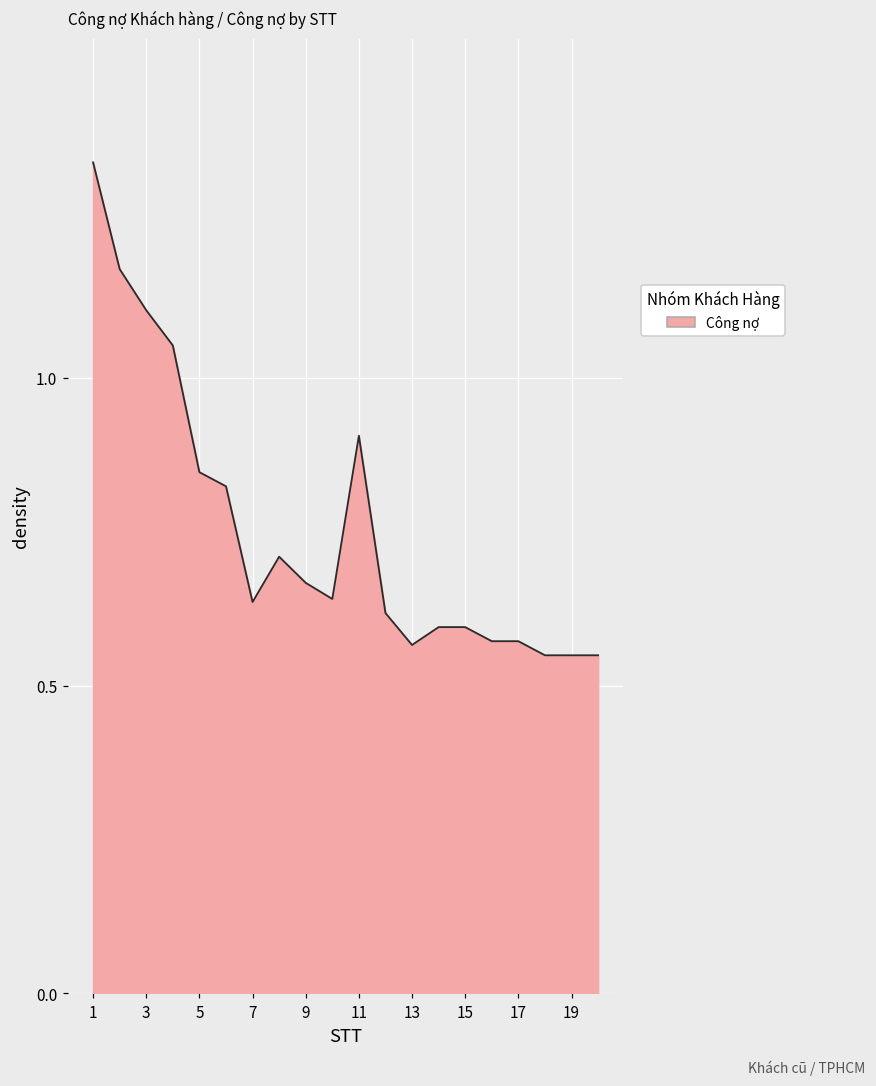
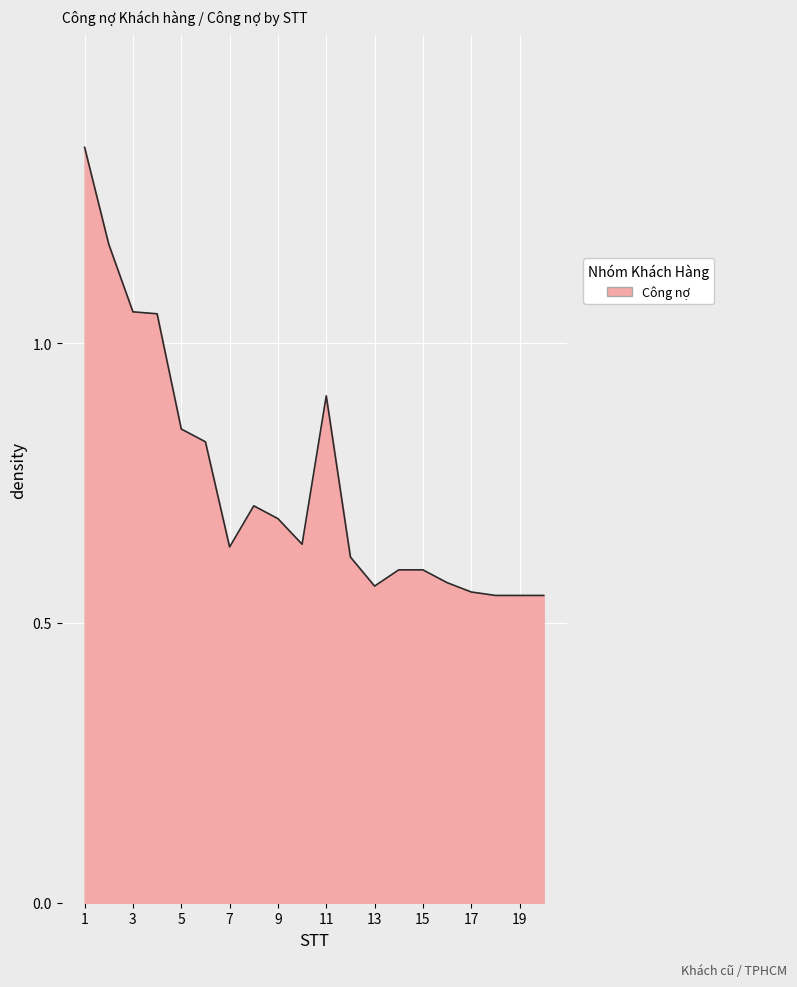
3: 1.11 -> 1.06
9: 0.67 -> 0.69
17: 0.57 -> 0.56
